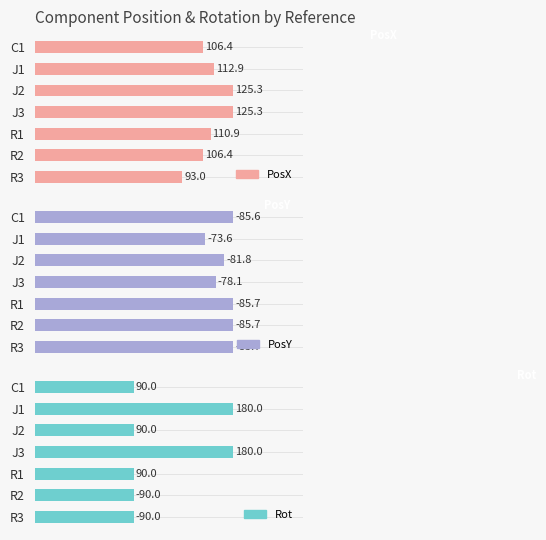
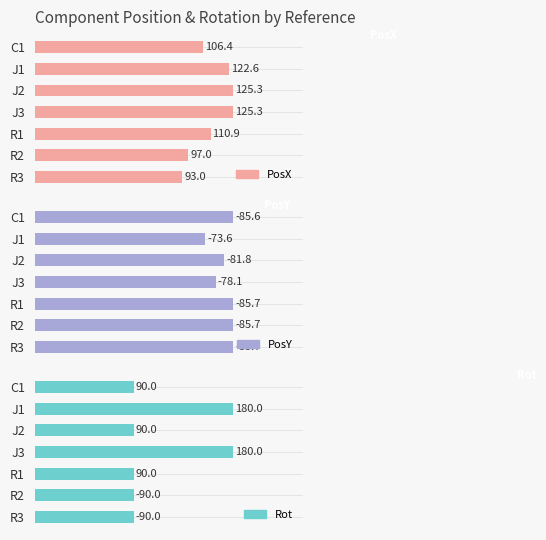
Component Position & Rotation by Reference, J1: 112.9 -> 122.6
Component Position & Rotation by Reference, R2: 106.4 -> 97.0
